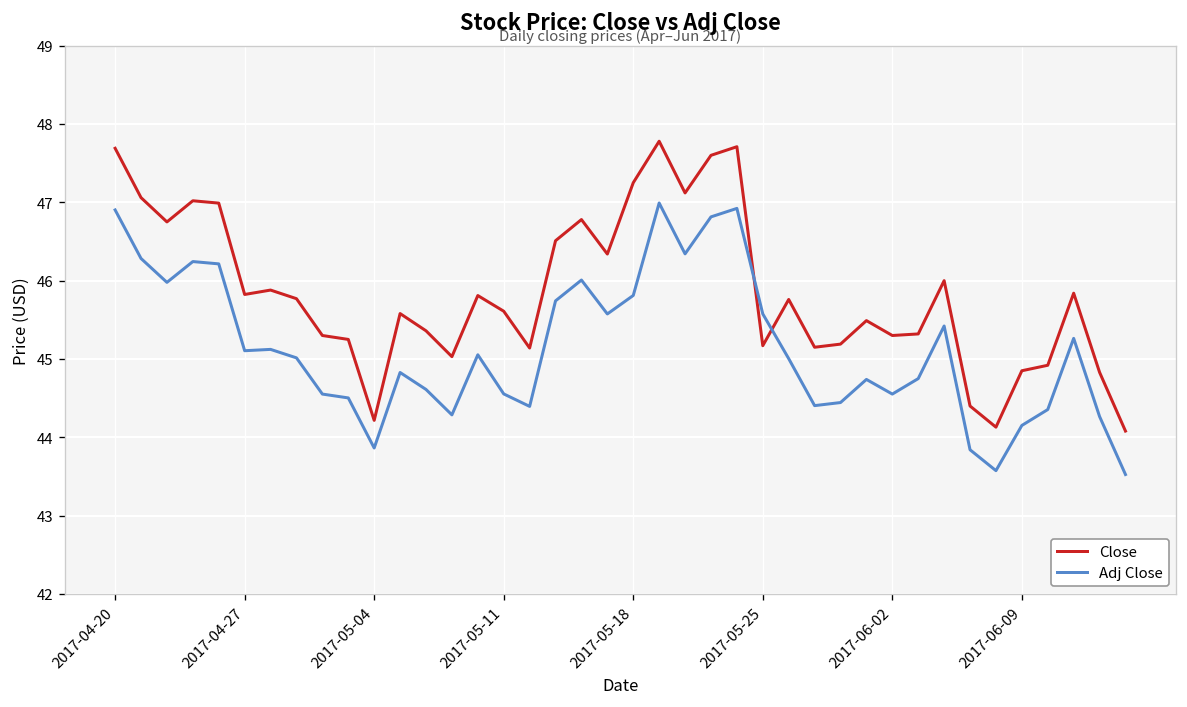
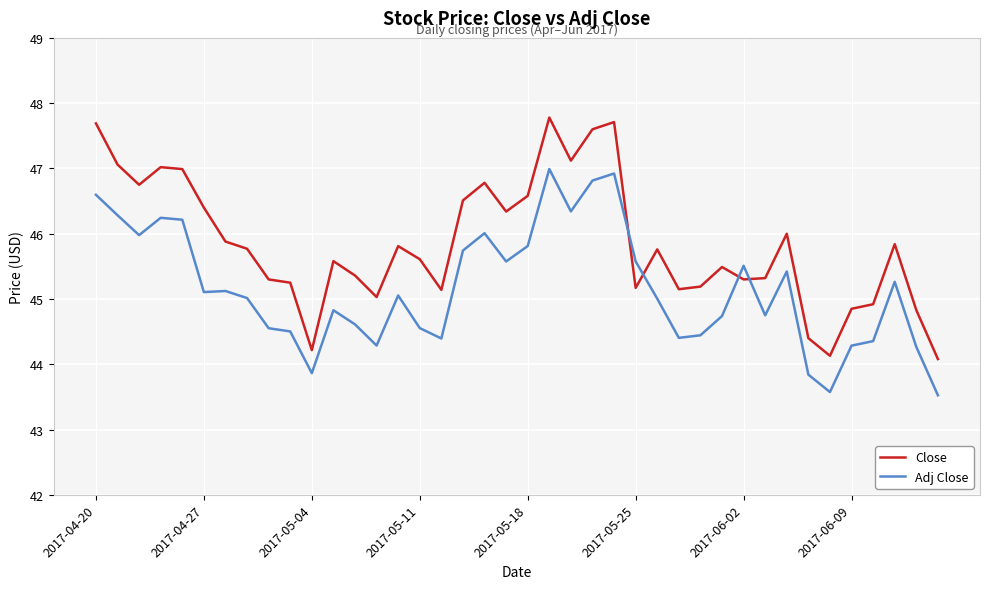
Adj Close, 2017-04-20: 46.9 -> 46.6
Close, 2017-04-27: 45.8 -> 46.4
Close, 2017-05-18: 47.3 -> 46.6
Adj Close, 2017-06-02: 44.6 -> 45.5
Adj Close, 2017-06-09: 44.2 -> 44.3
